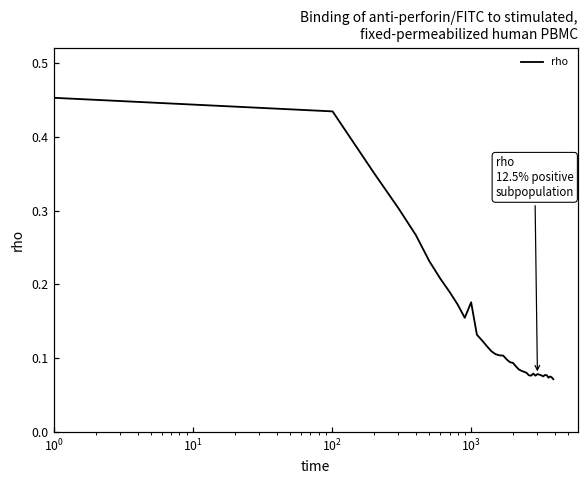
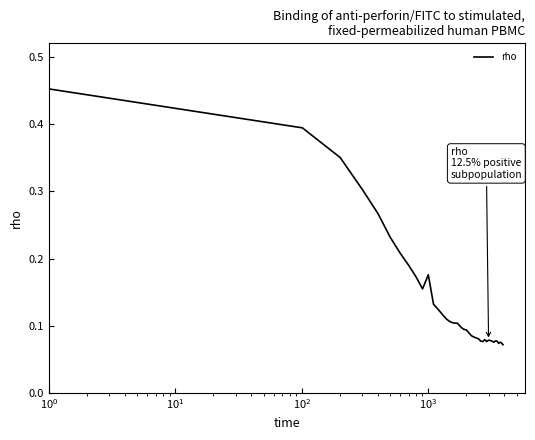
10^2: 0.43 -> 0.39
